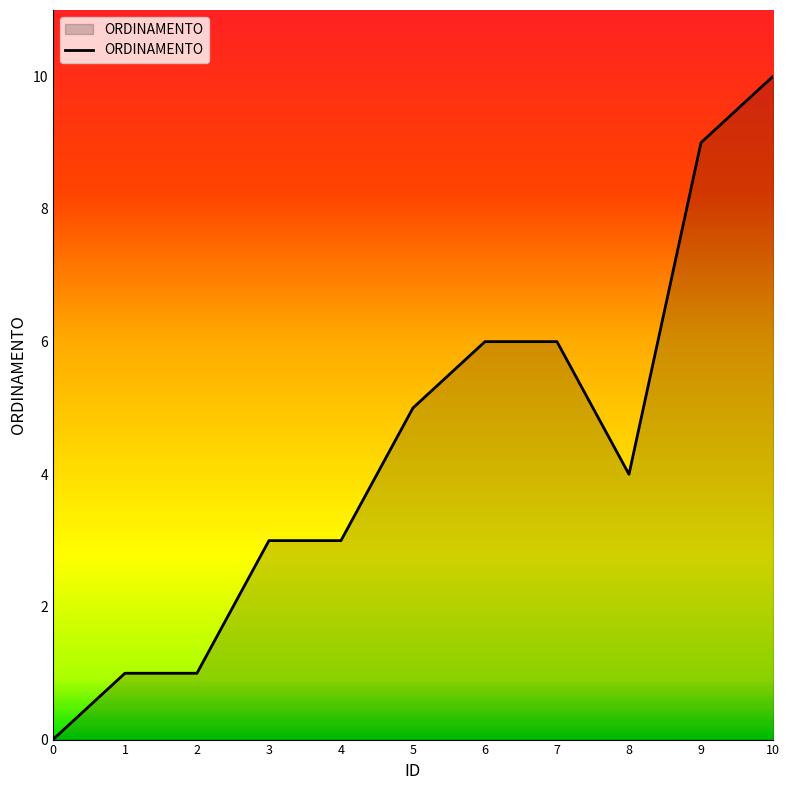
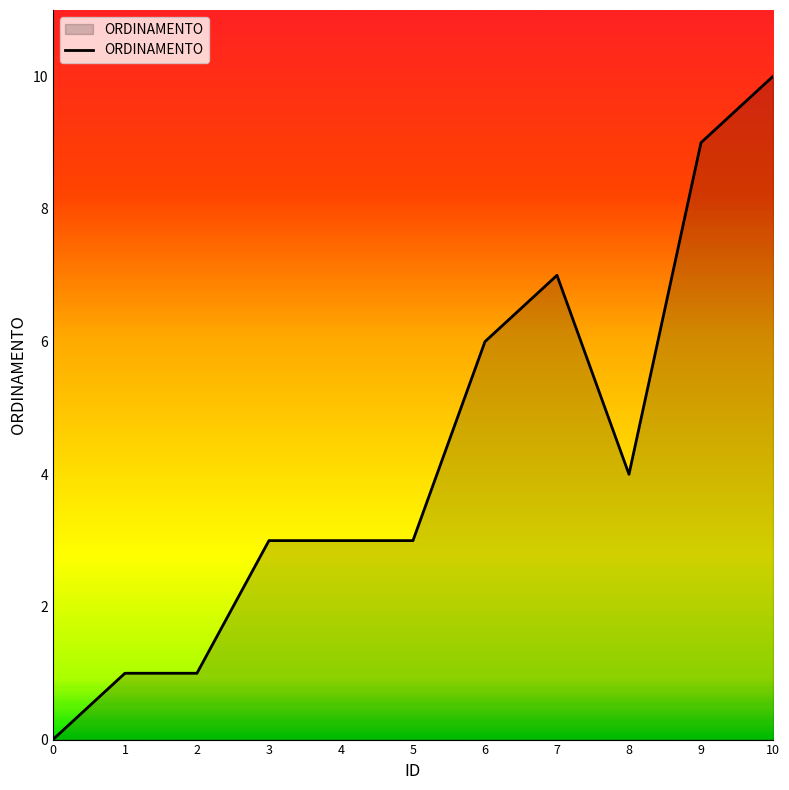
5: 5 -> 3
7: 6 -> 7
